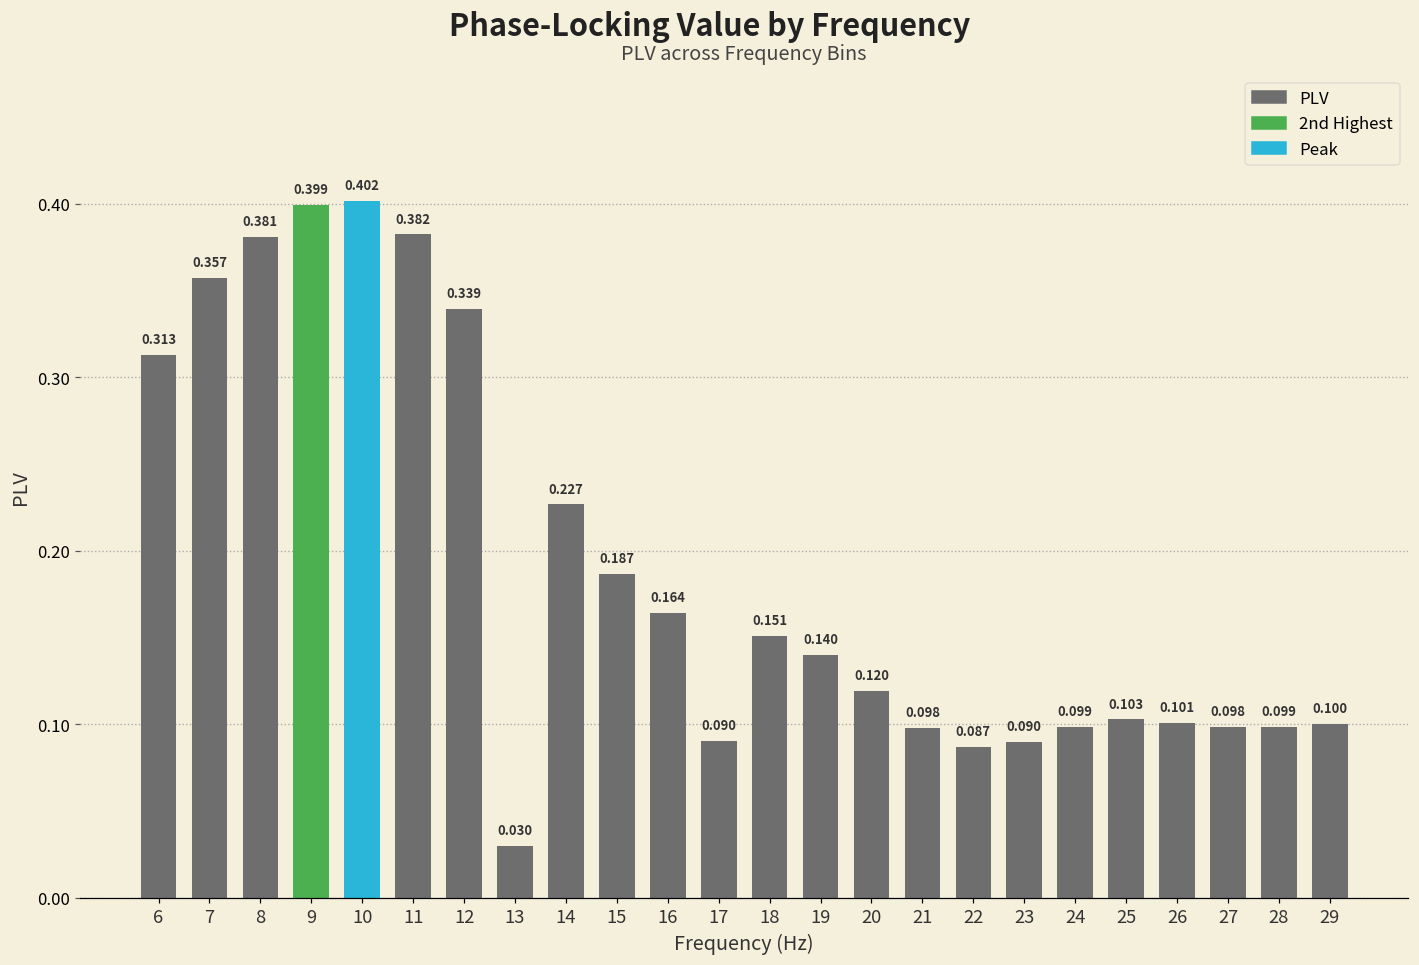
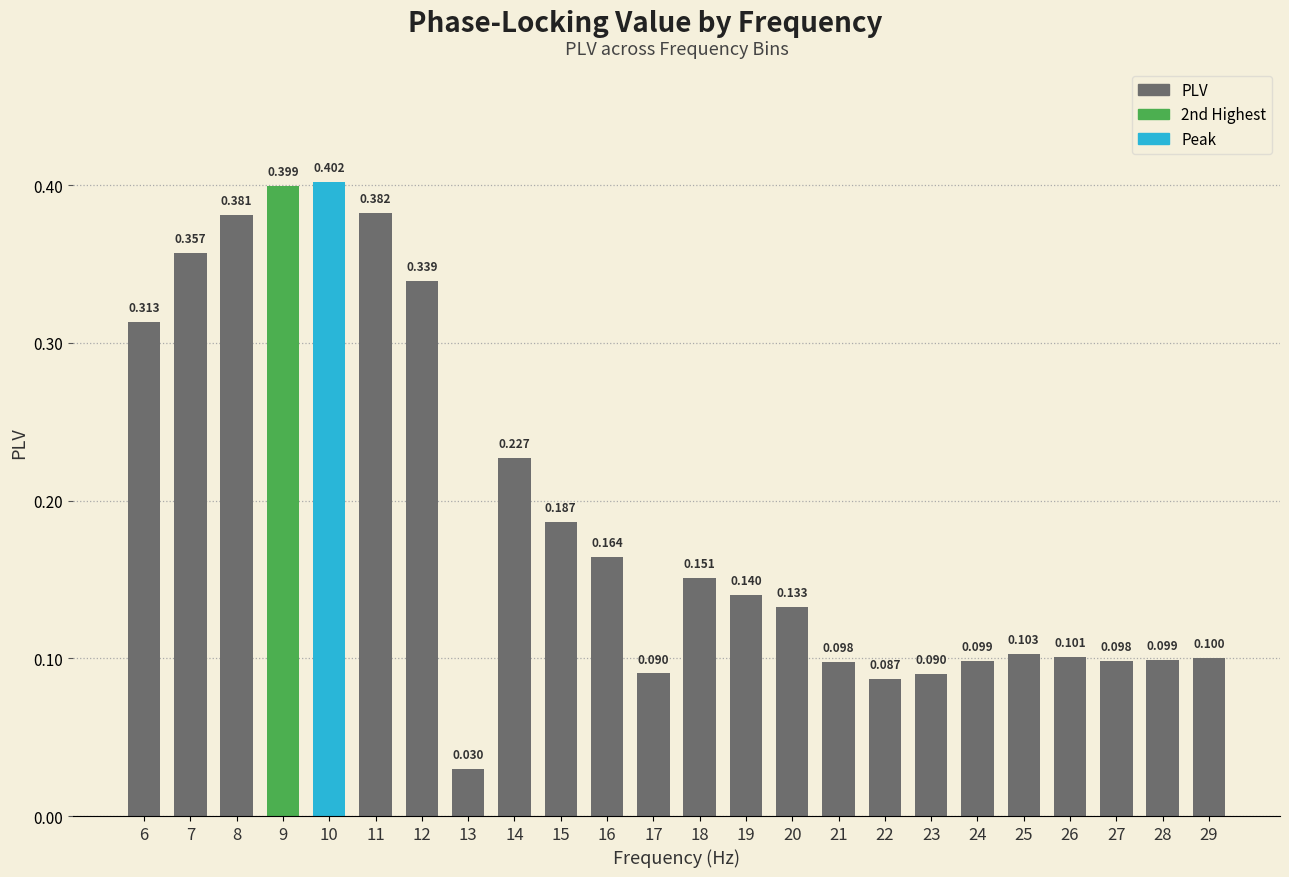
20: 0.120 -> 0.133
